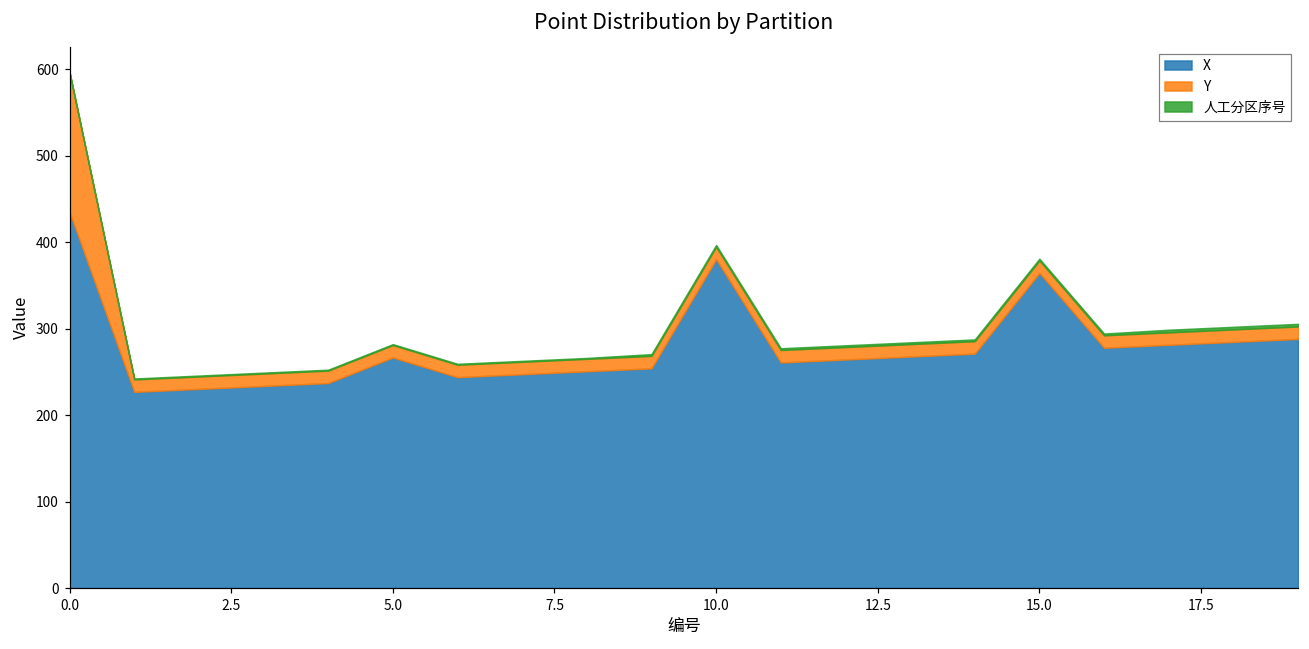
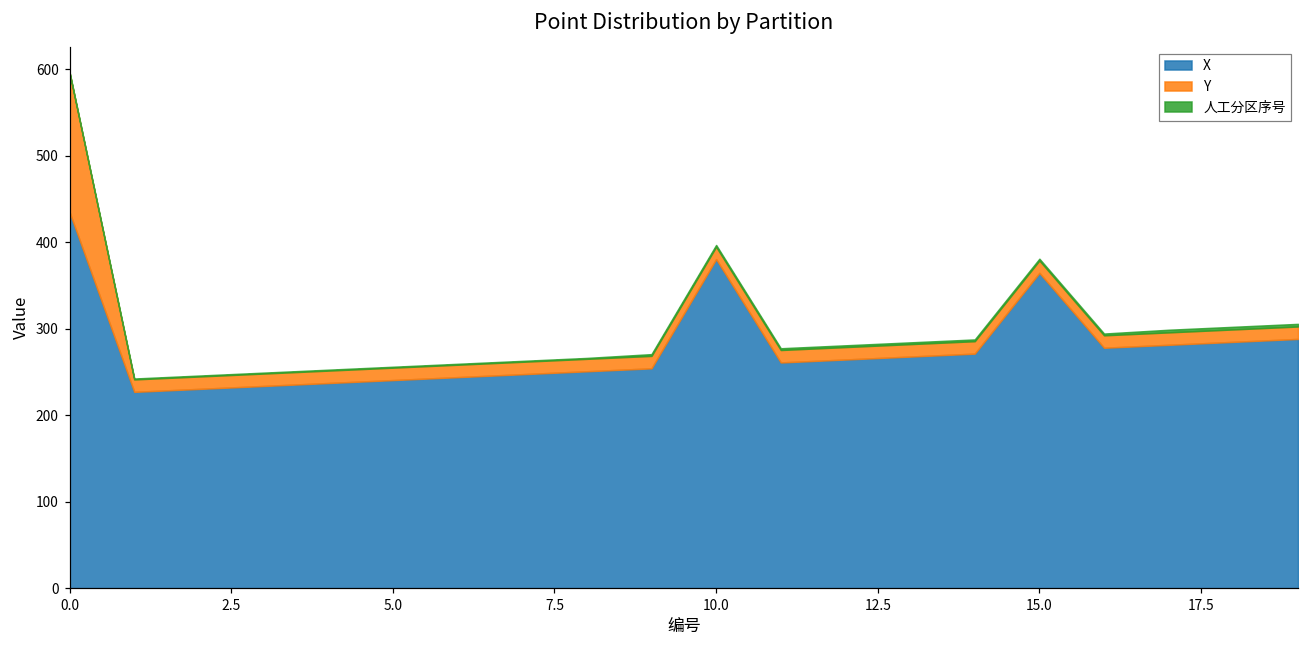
X, 5.0: 270 -> 240
